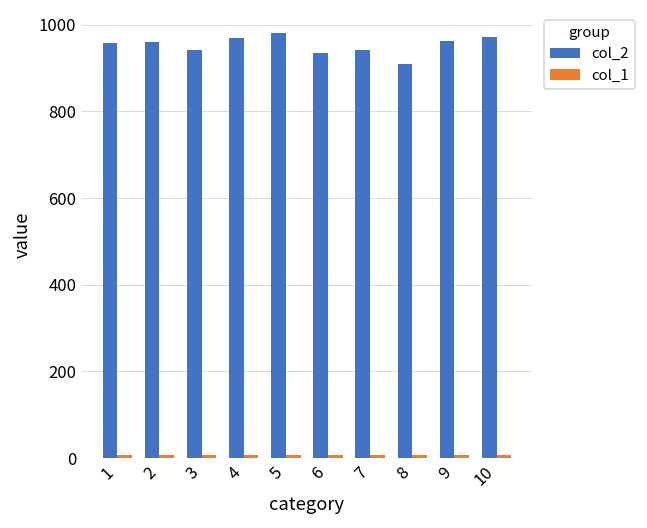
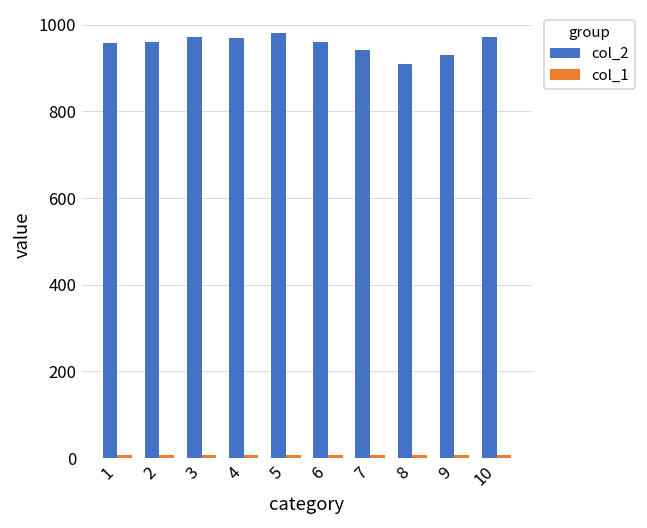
col_2, 3: 940 -> 970
col_2, 6: 930 -> 960
col_2, 9: 960 -> 930
